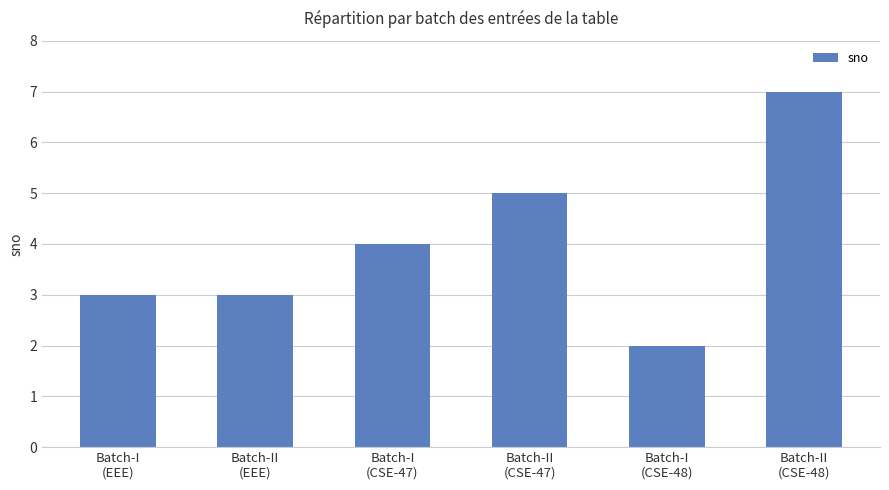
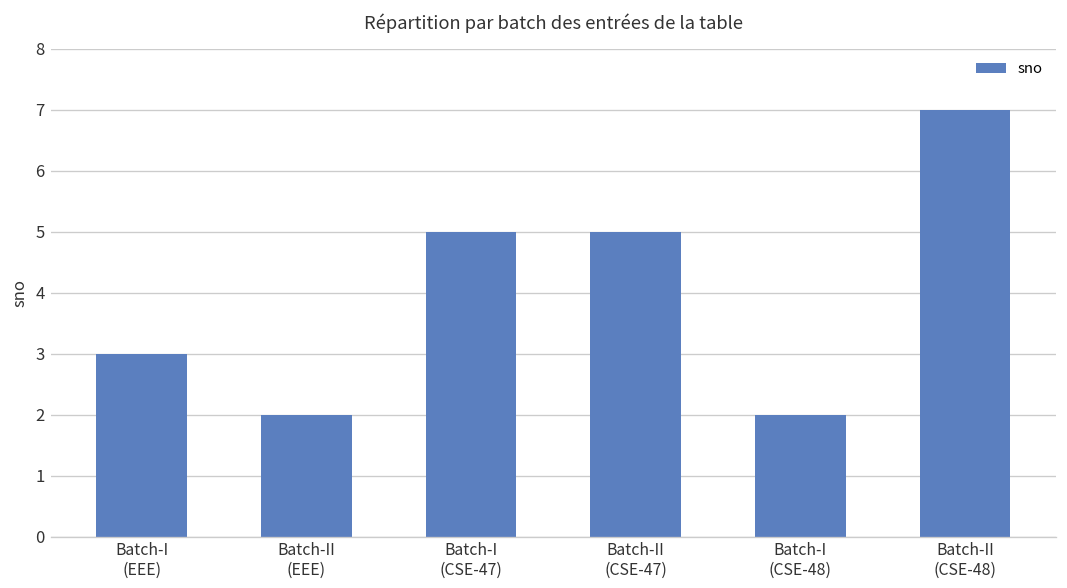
Batch-II (EEE): 3 -> 2
Batch-I (CSE-47): 4 -> 5
